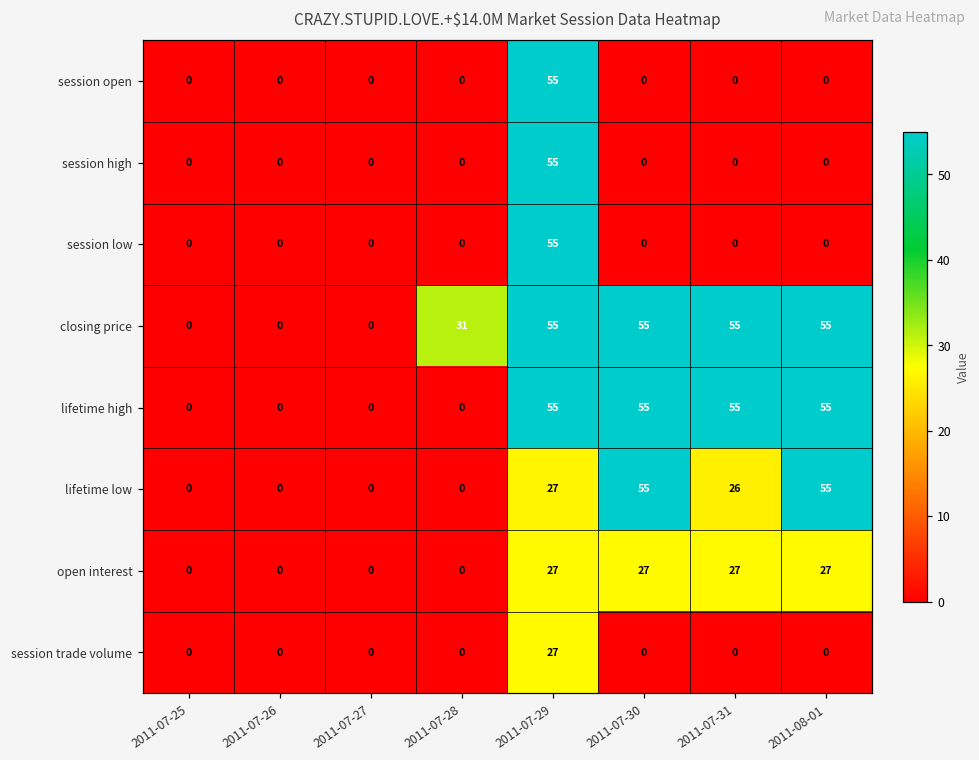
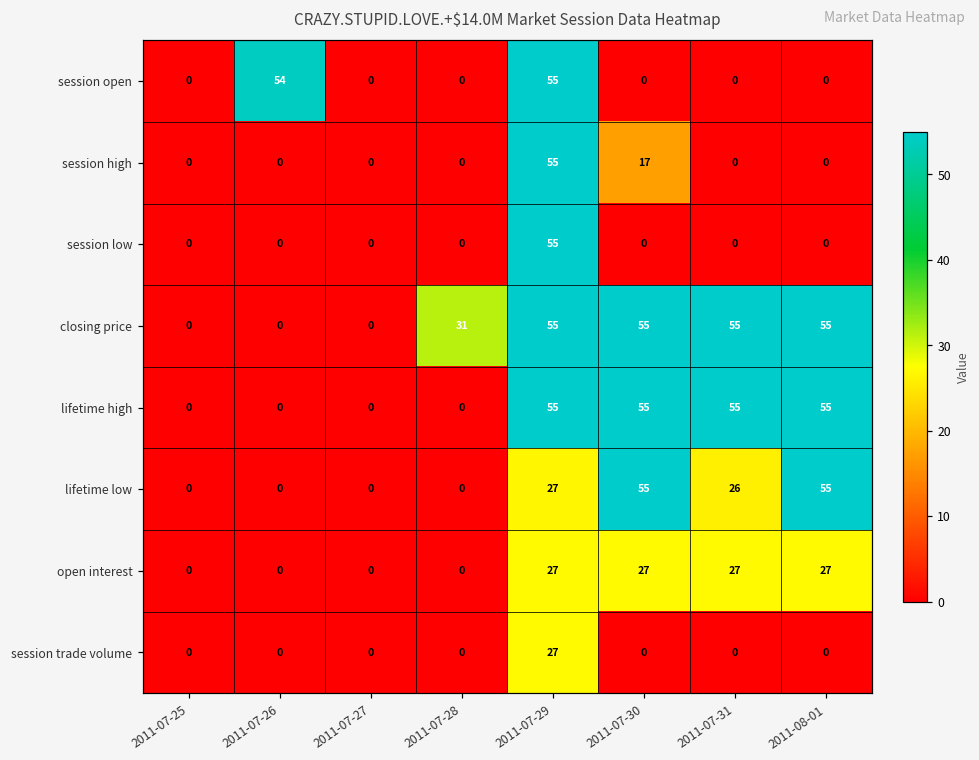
session open, 2011-07-26: 0 -> 54
session high, 2011-07-30: 0 -> 17
